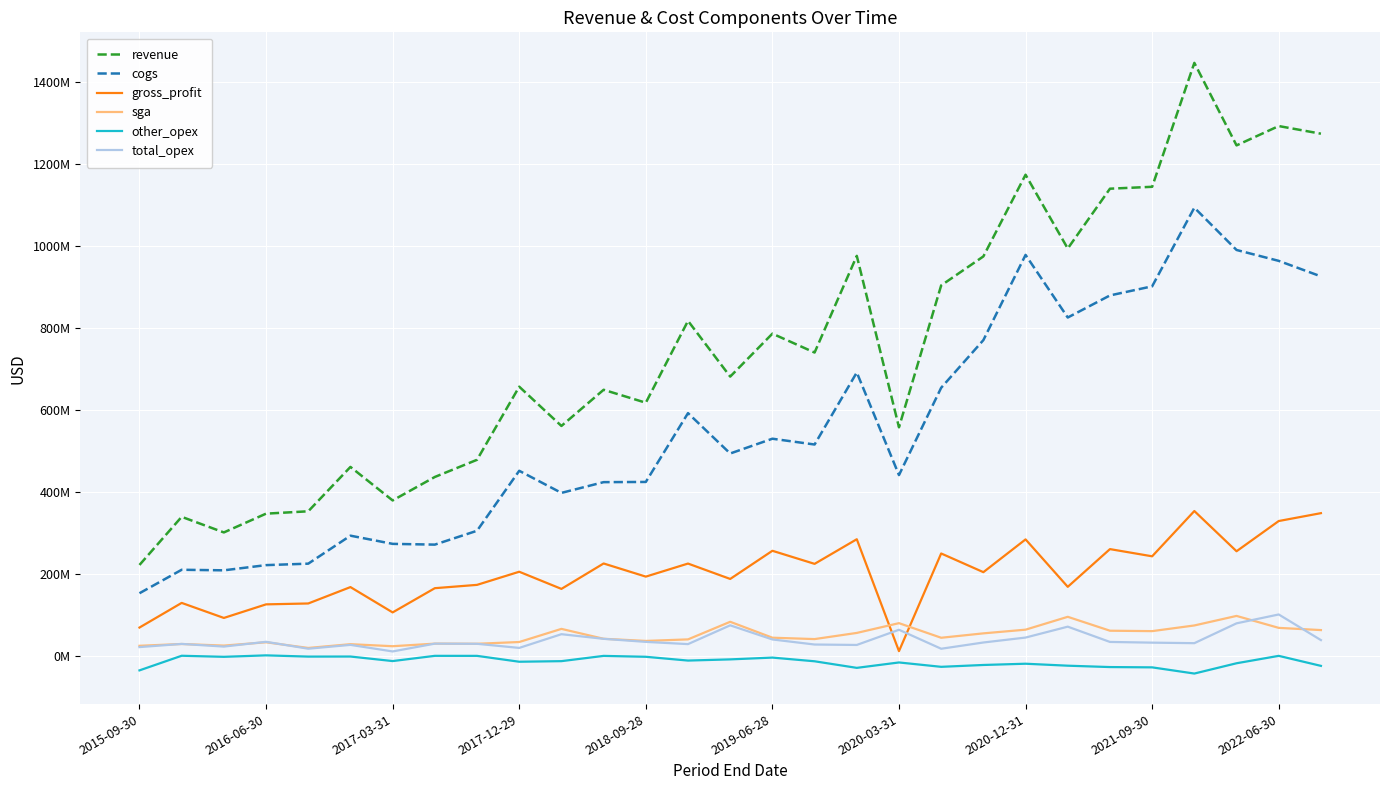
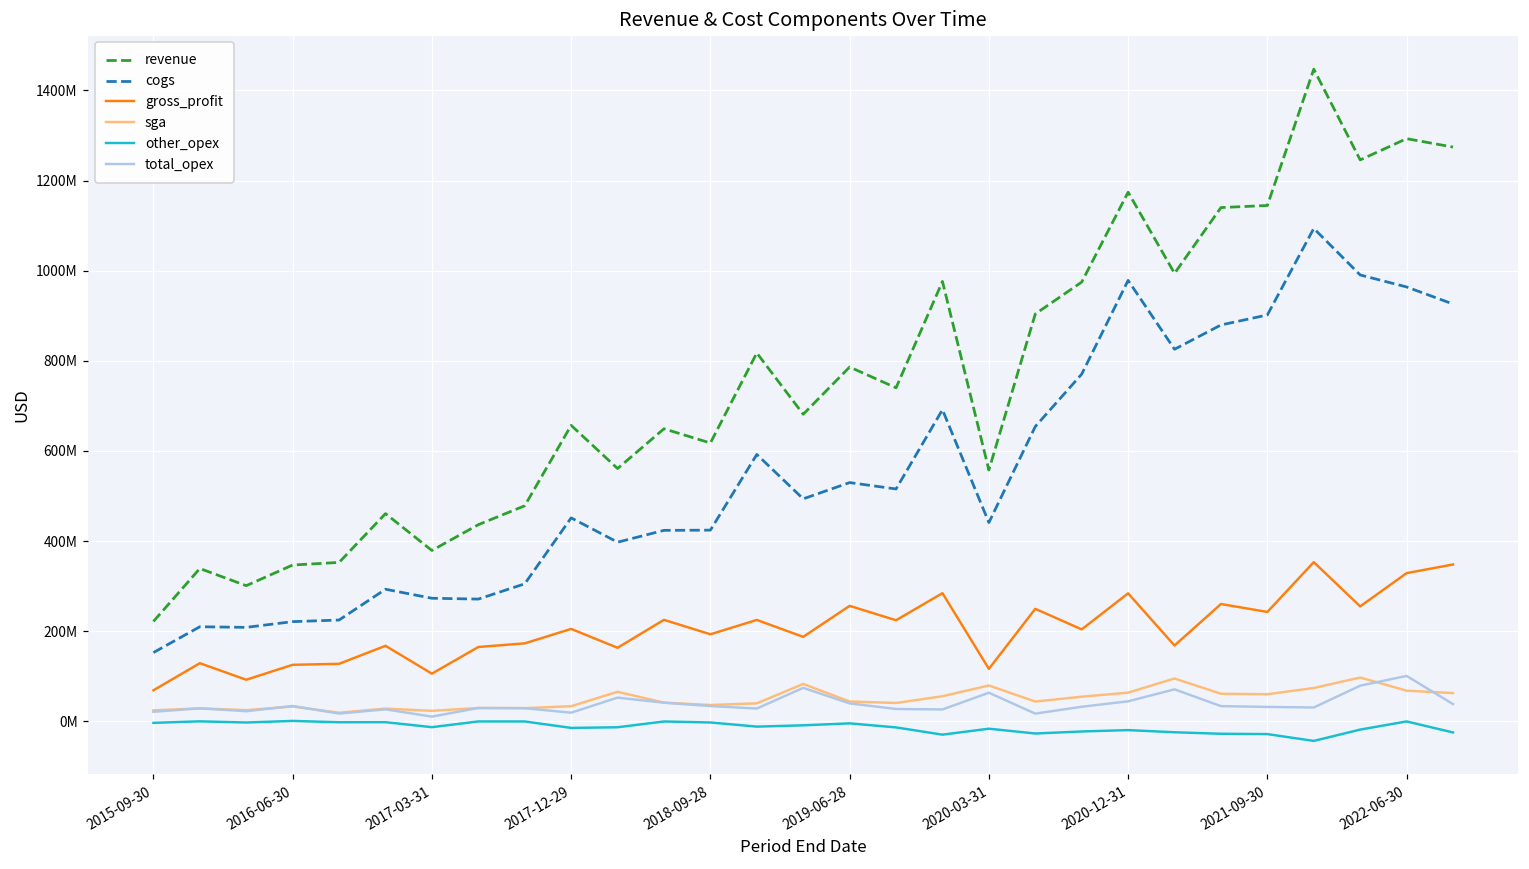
other_opex, 2015-09-30: -40000000 -> 0
gross_profit, 2020-03-31: 10000000 -> 120000000
